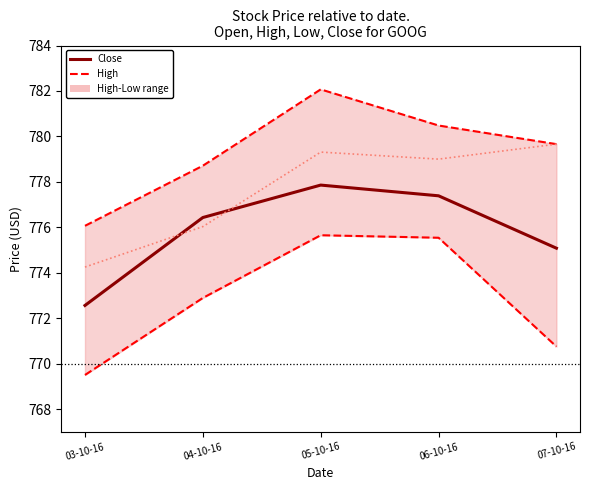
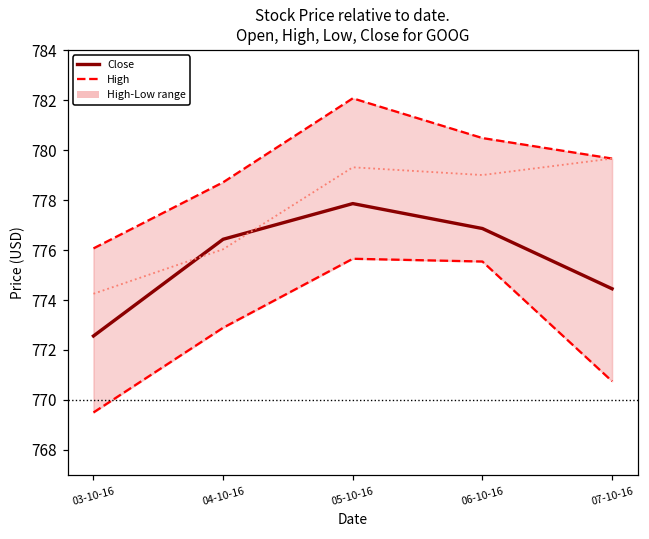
Close, 06-10-16: 777.4 -> 776.9
Close, 07-10-16: 775.1 -> 774.5
